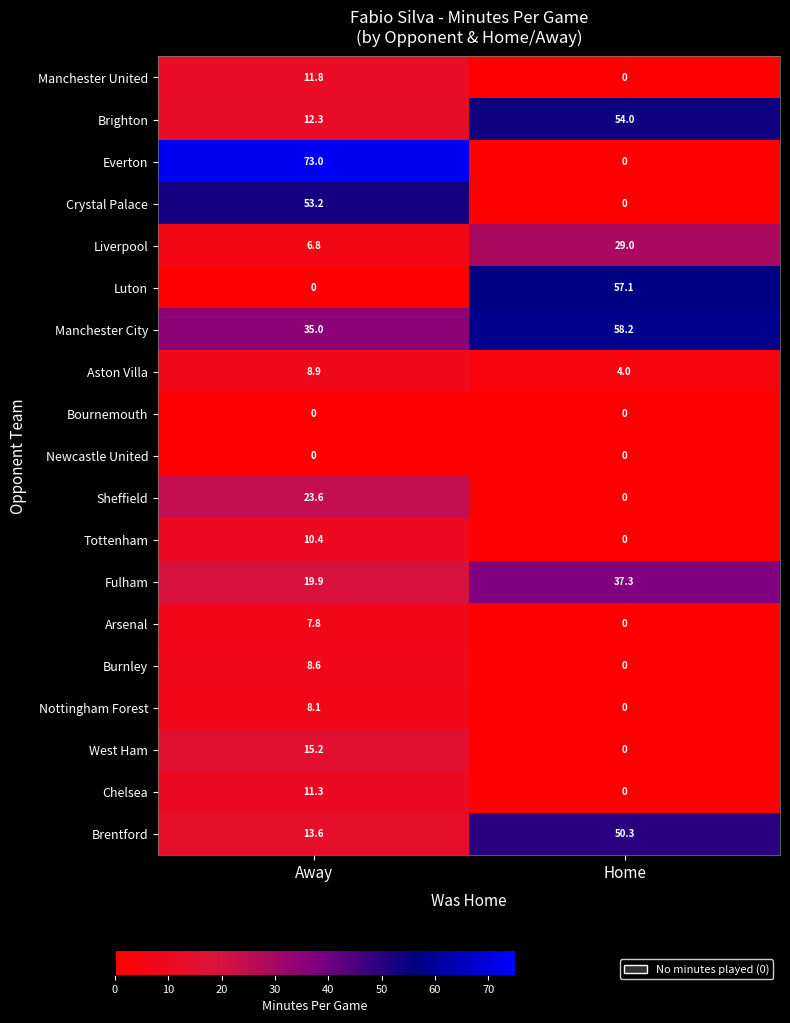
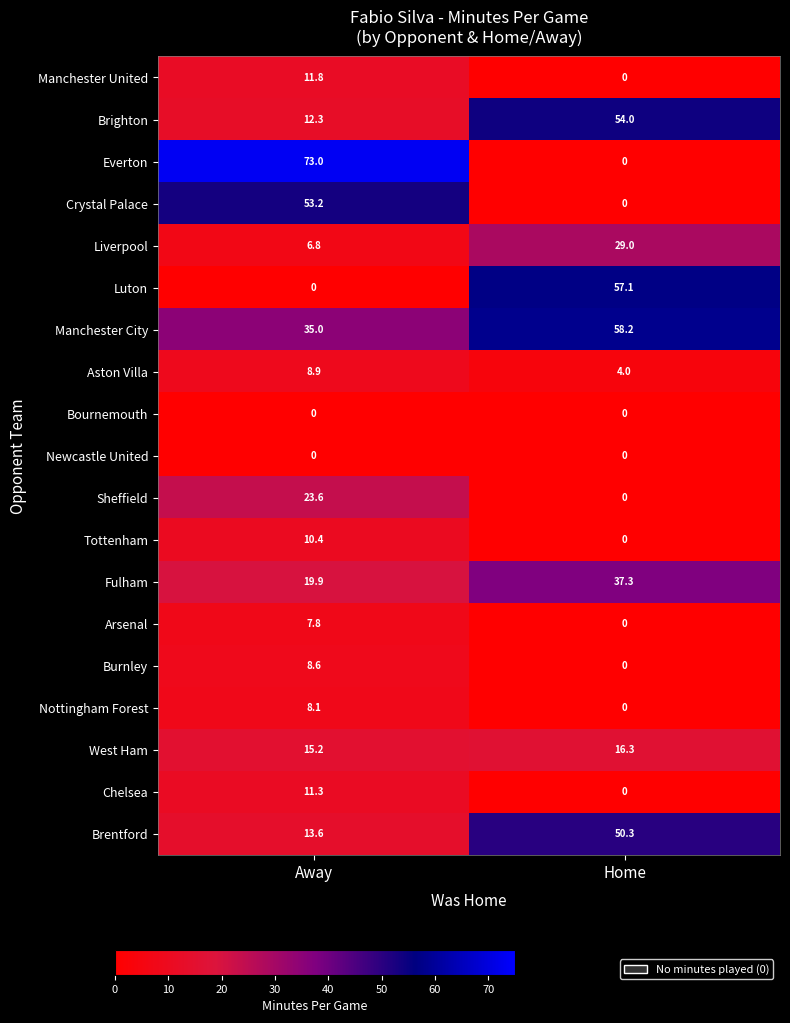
West Ham, Home: 0 -> 16.3
